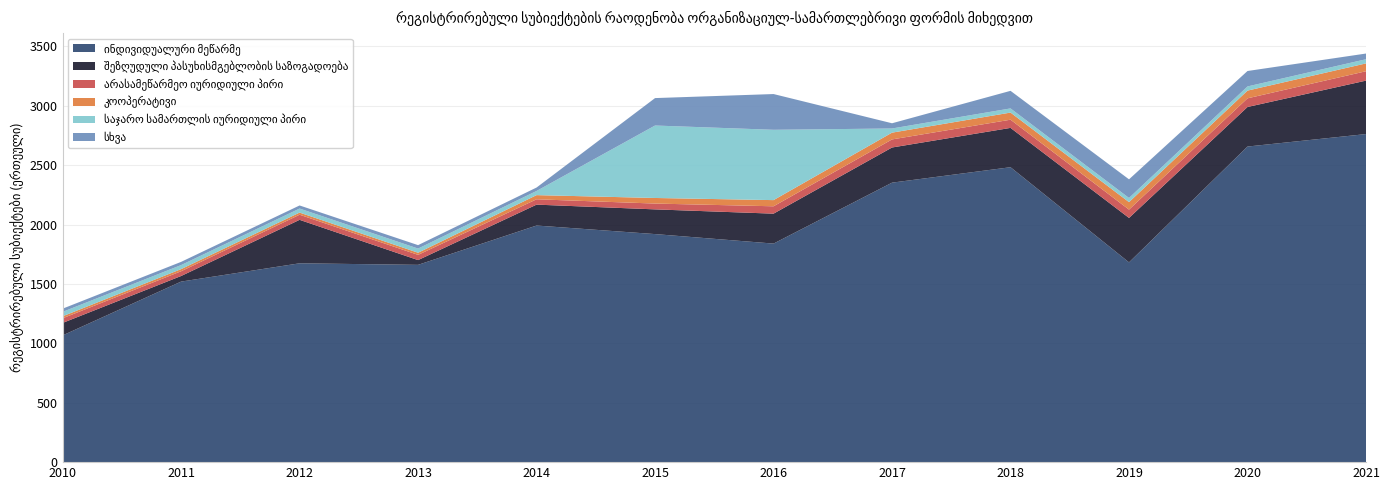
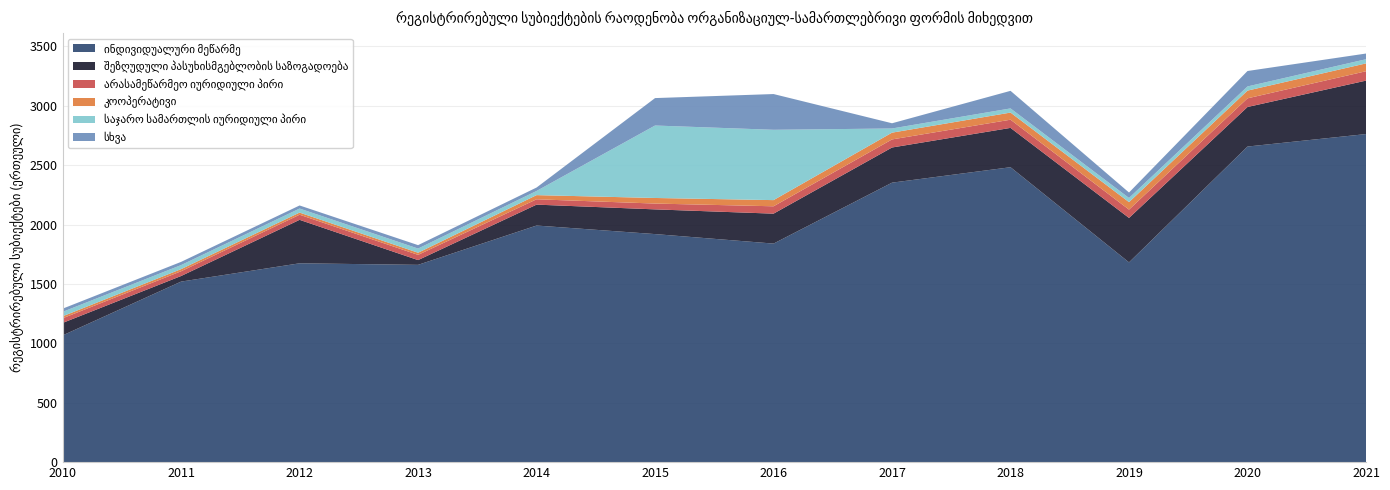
სხვა, 2019: 160 -> 50
